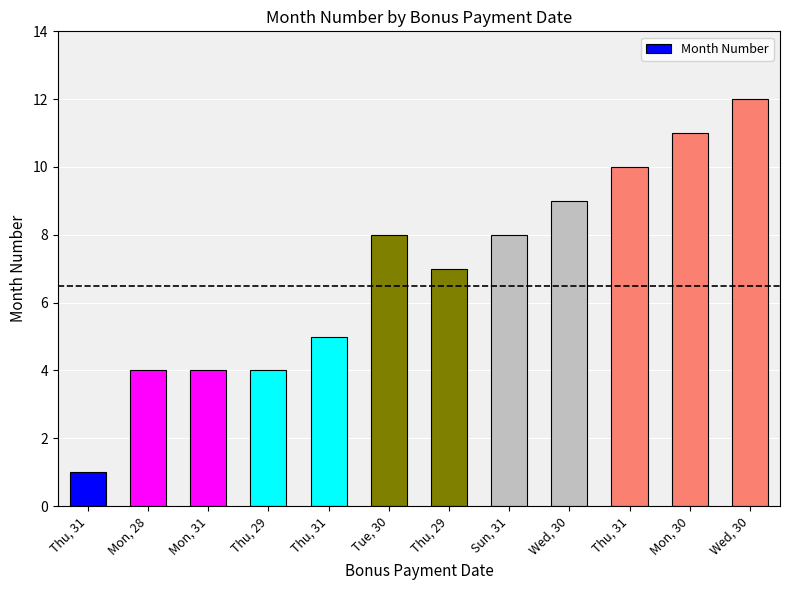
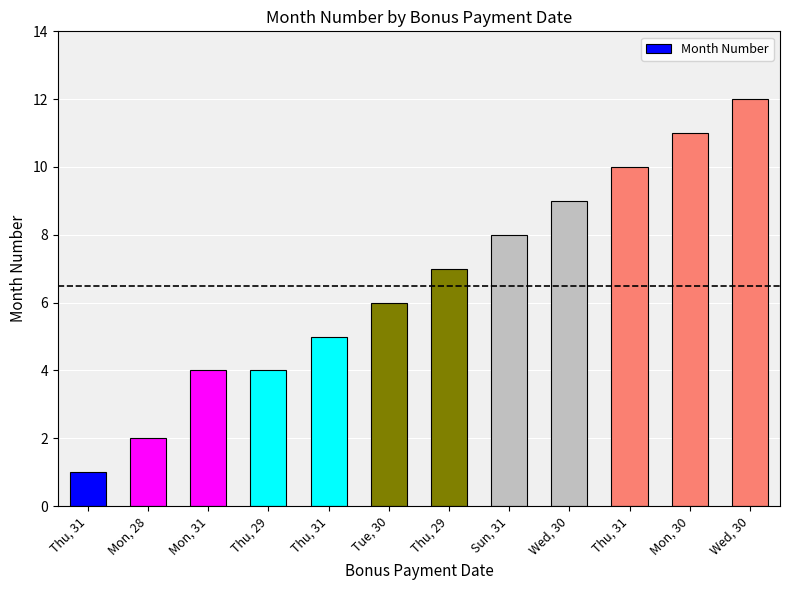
Mon, 28: 4 -> 2
Tue, 30: 8 -> 6
